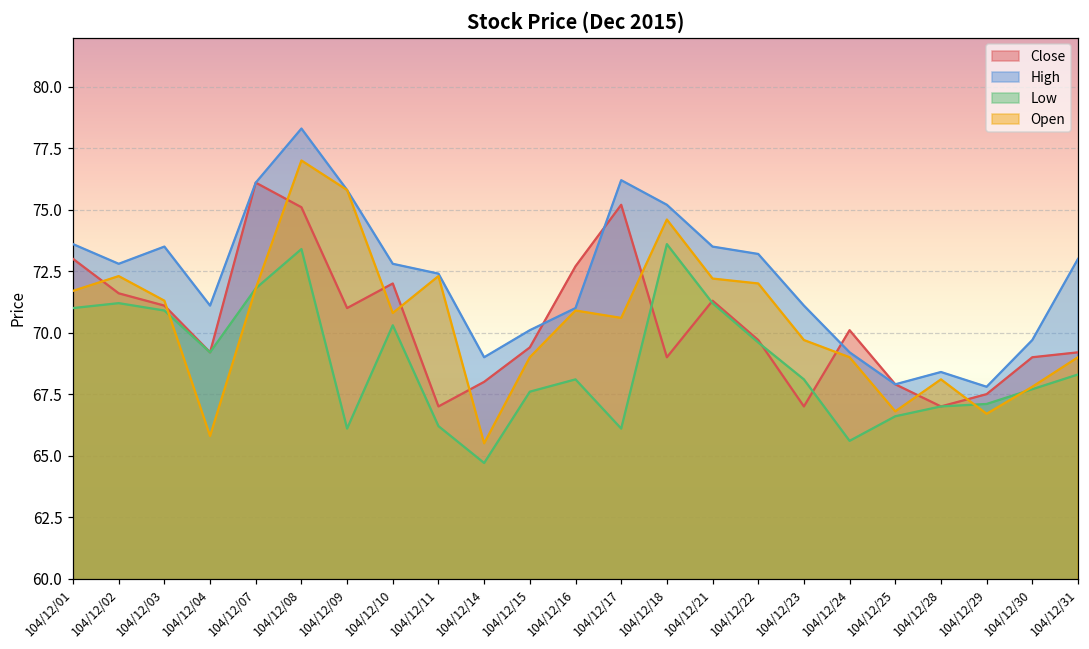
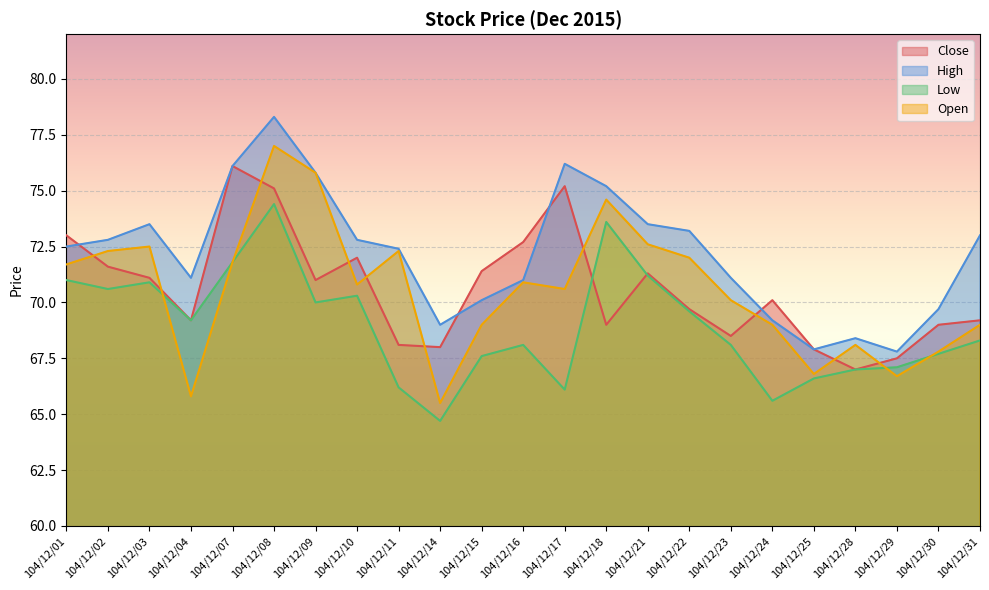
High, 104/12/01: 73.6 -> 72.5
Low, 104/12/02: 71.2 -> 70.6
Open, 104/12/03: 71.3 -> 72.5
Low, 104/12/08: 73.4 -> 74.4
Low, 104/12/09: 66.1 -> 70.0
Close, 104/12/11: 67.0 -> 68.1
Close, 104/12/15: 69.4 -> 71.4
Open, 104/12/21: 72.2 -> 72.6
Close, 104/12/23: 67.0 -> 68.5
Open, 104/12/23: 69.7 -> 70.1
